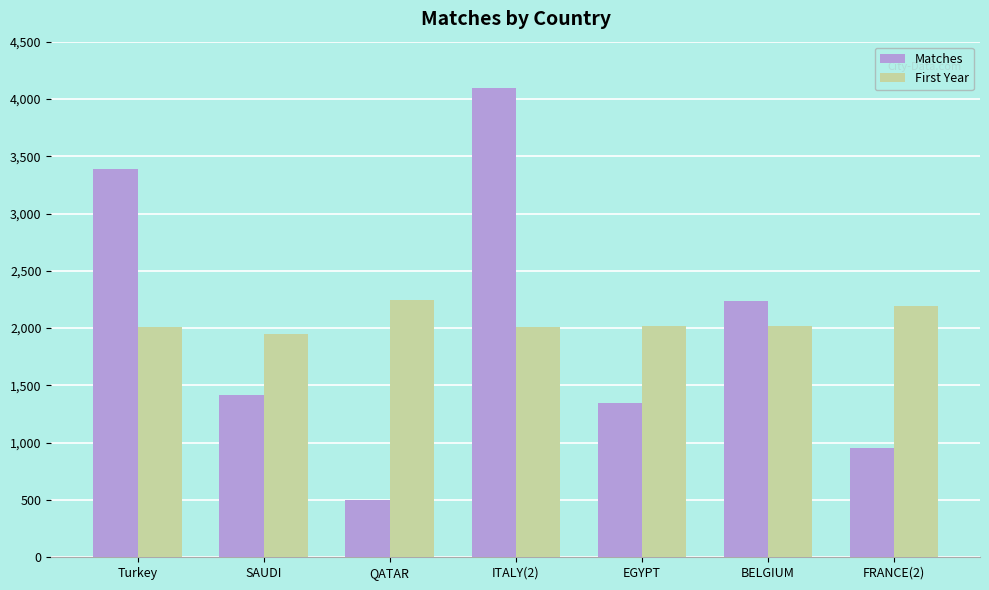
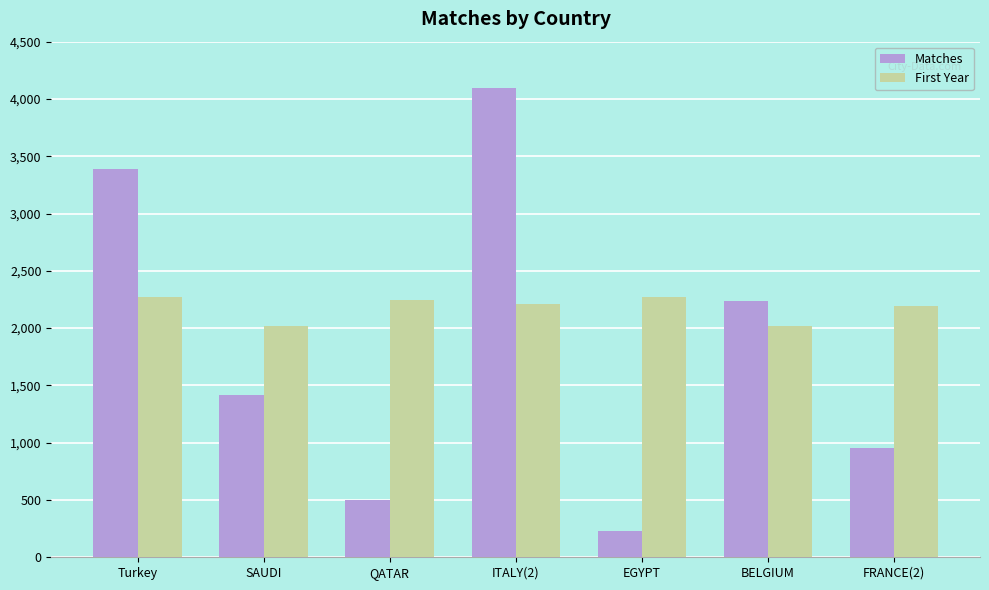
First Year, Turkey: 2,010 -> 2,270
First Year, SAUDI: 1,950 -> 2,020
First Year, ITALY(2): 2,010 -> 2,210
Matches, EGYPT: 1,350 -> 230
First Year, EGYPT: 2,020 -> 2,270
